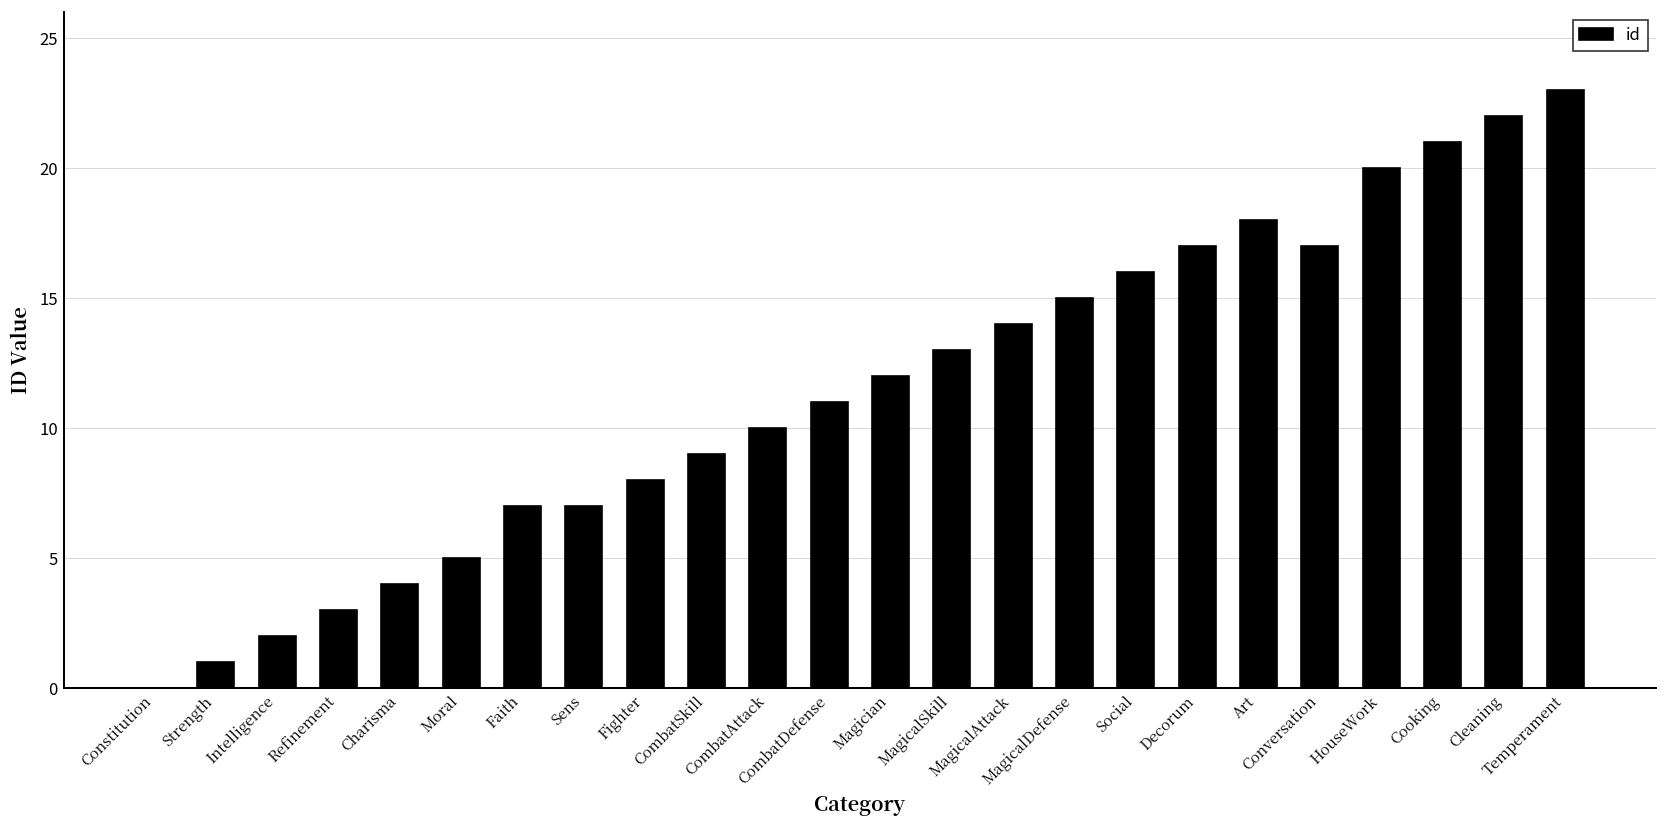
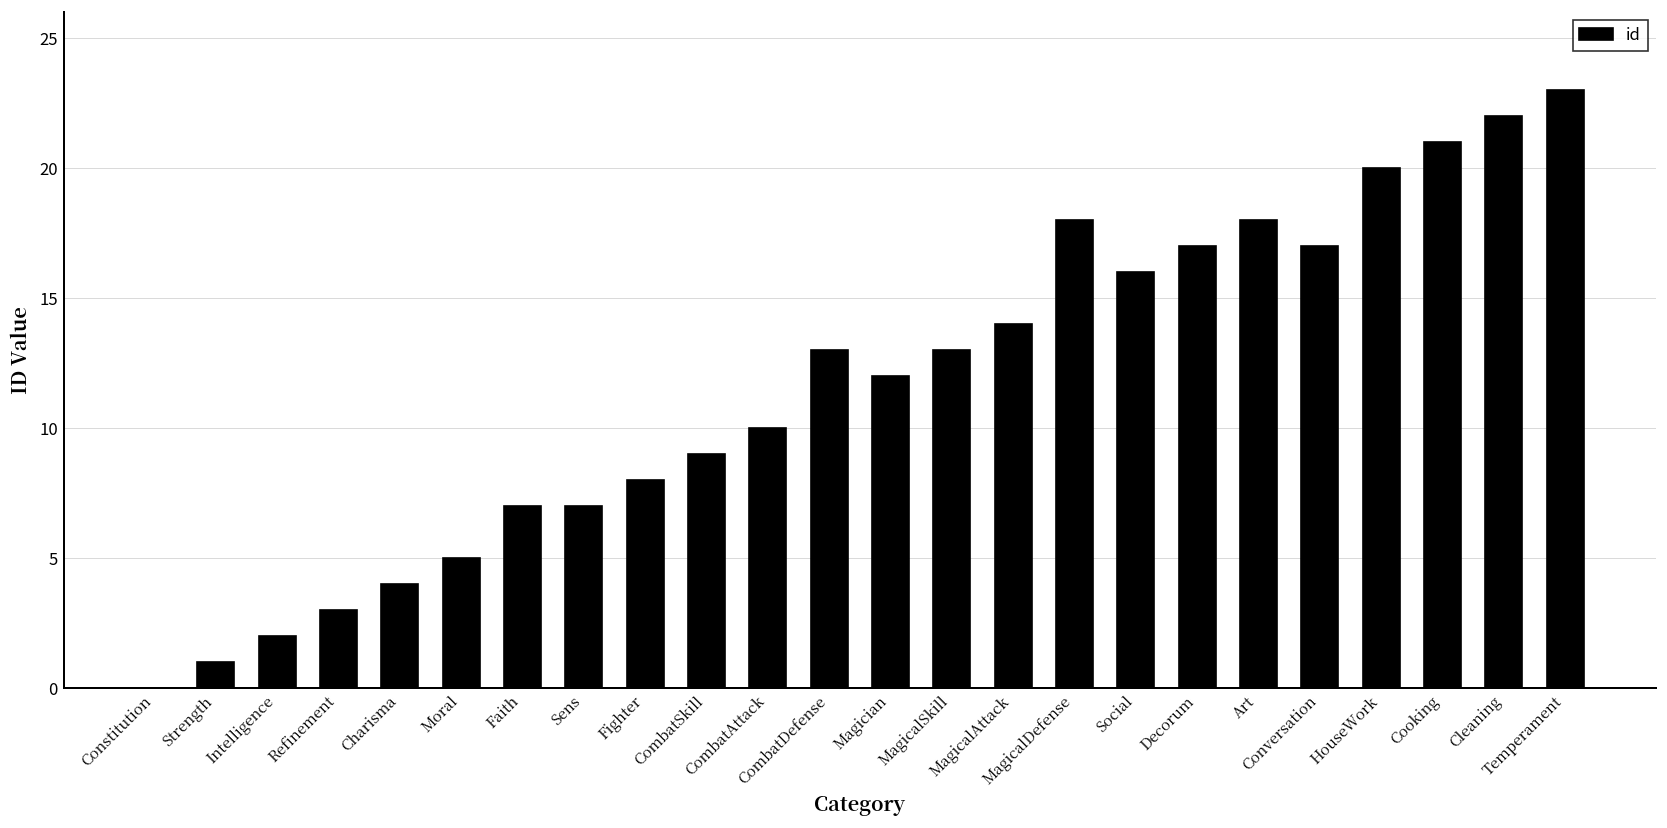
CombatDefense: 11 -> 13
MagicalDefense: 15 -> 18
